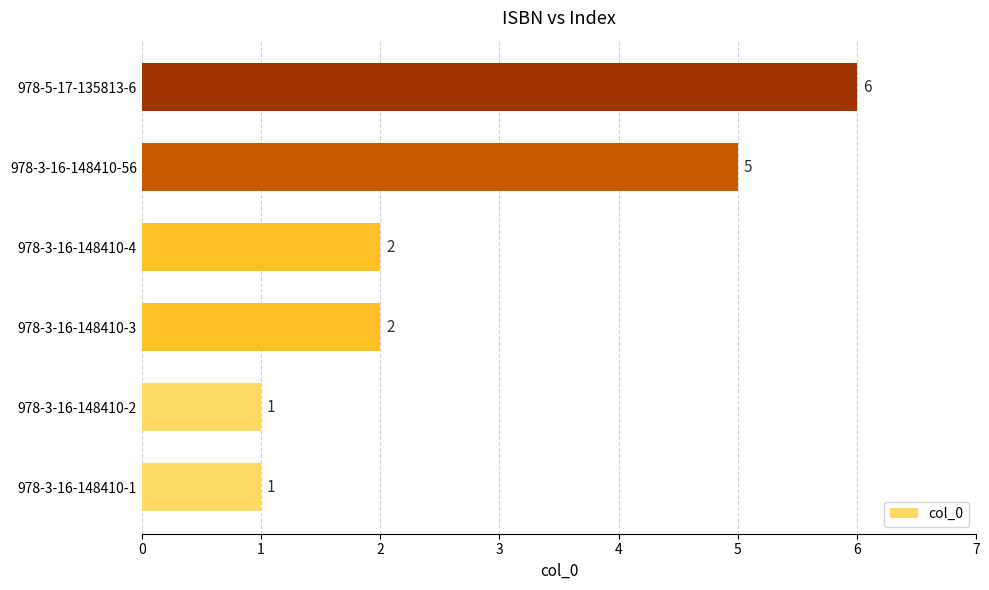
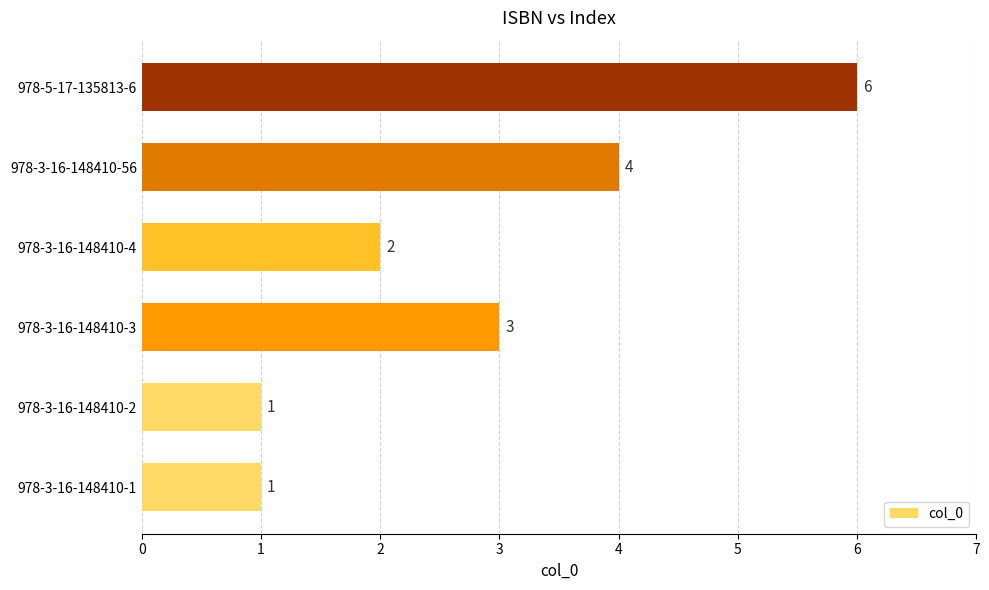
978-3-16-148410-56: 5 -> 4
978-3-16-148410-3: 2 -> 3
